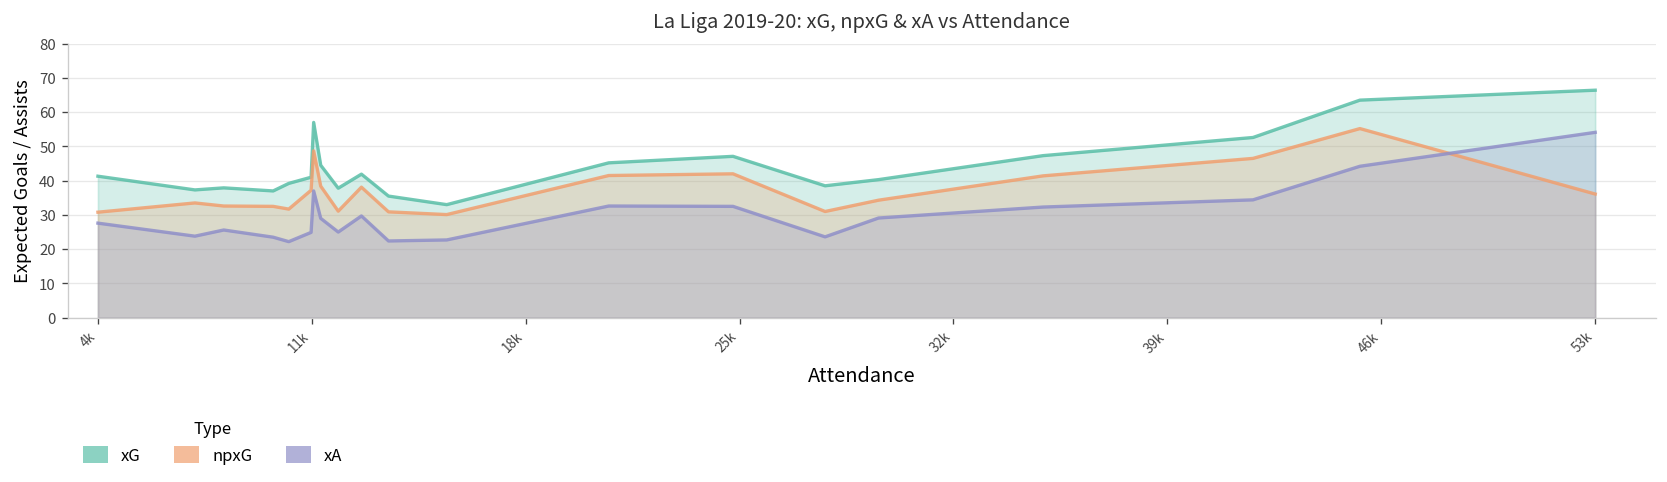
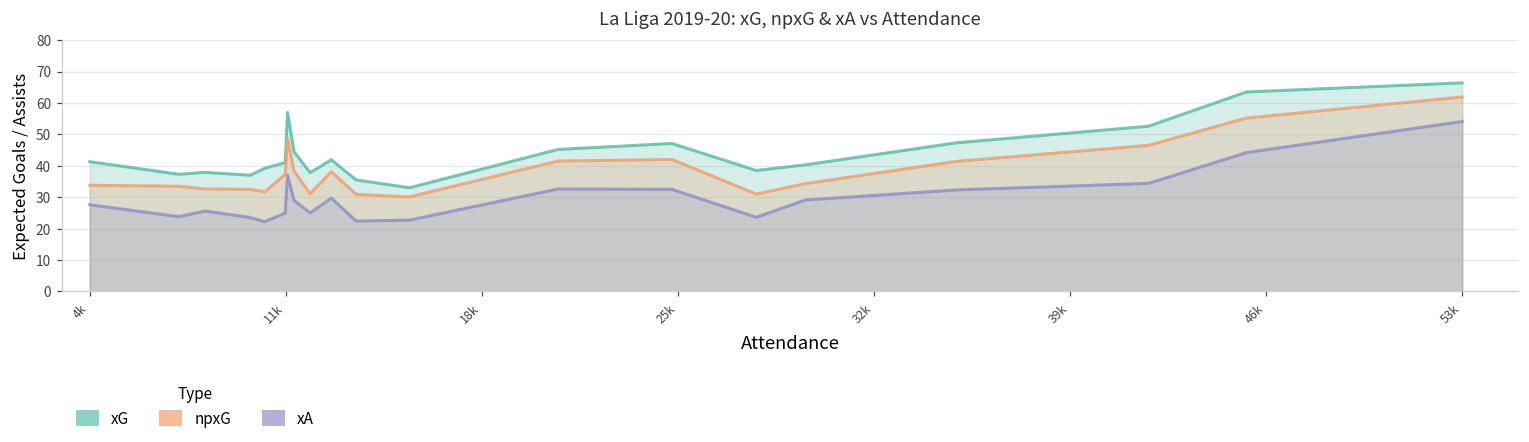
npxG, 4k: 31 -> 34
npxG, 53k: 36 -> 62
